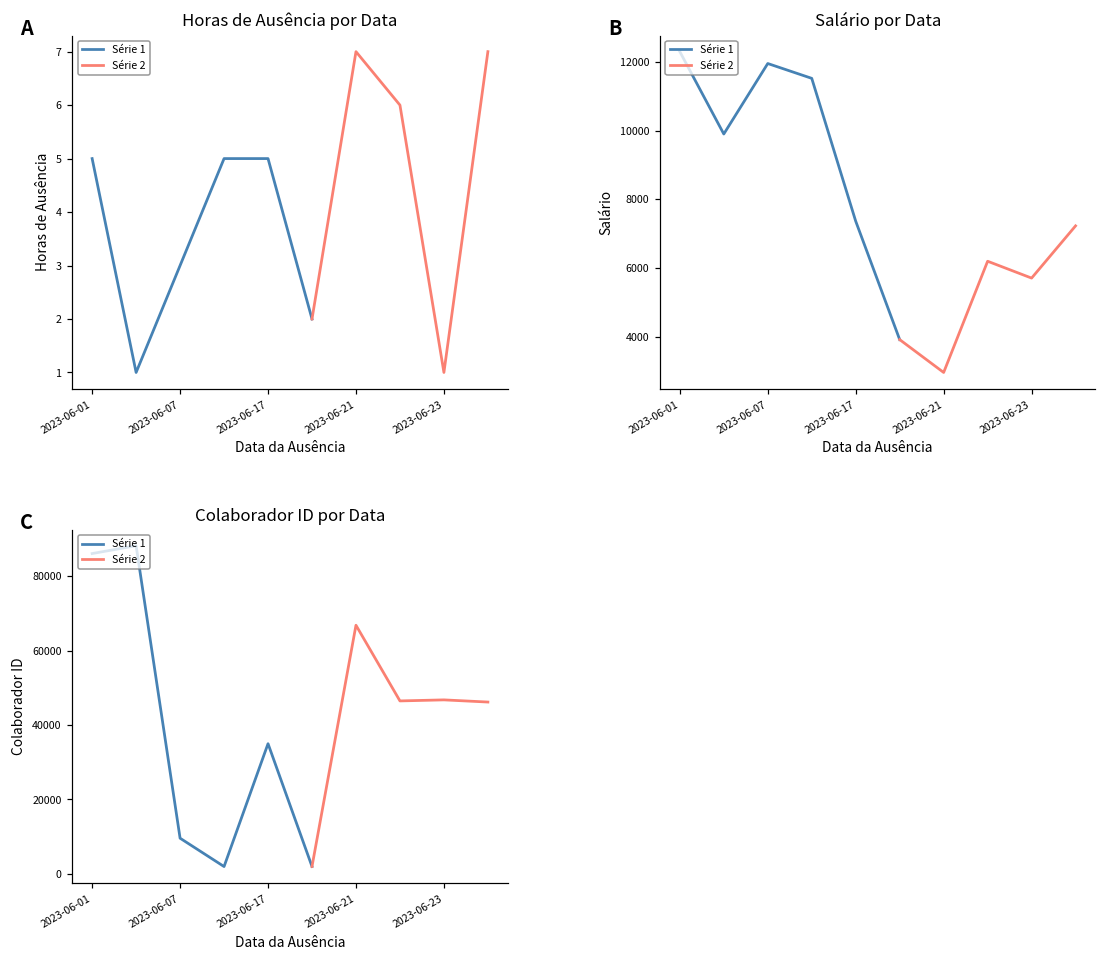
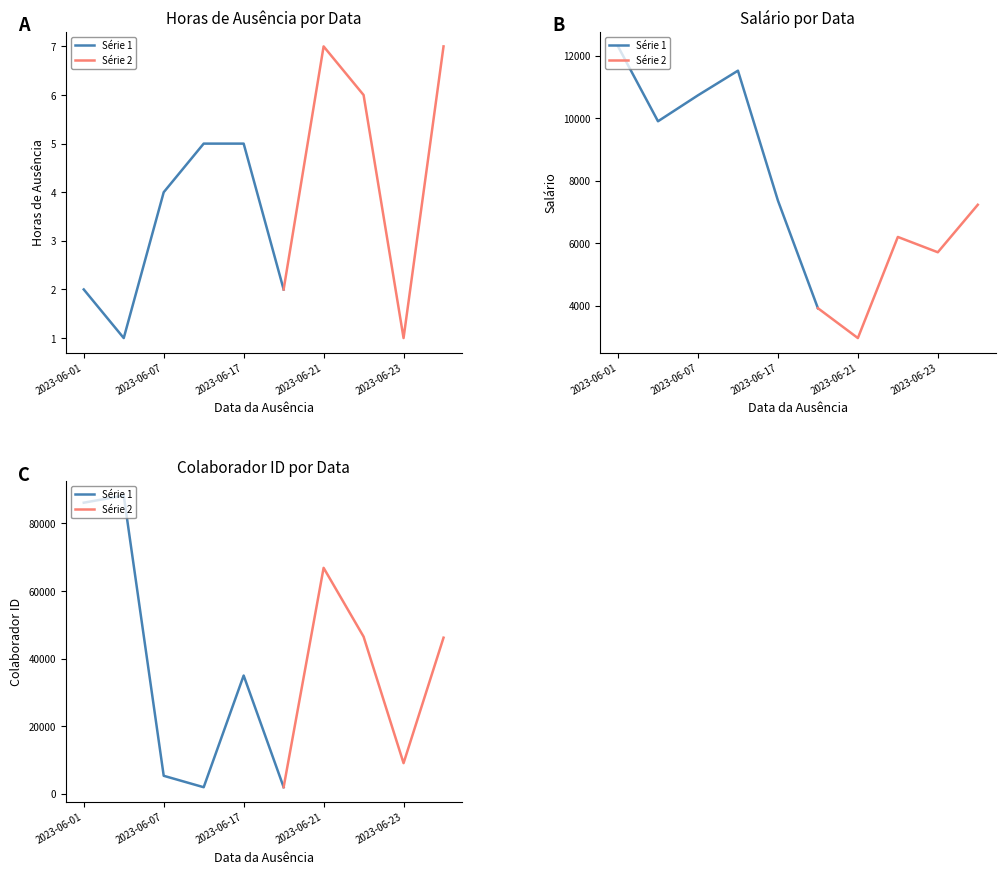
Horas de Ausência por Data, Série 1, 2023-06-01: 5 -> 2
Horas de Ausência por Data, Série 1, 2023-06-07: 3 -> 4
Salário por Data, Série 1, 2023-06-07: 12000 -> 10700
Colaborador ID por Data, Série 1, 2023-06-07: 10000 -> 5000
Colaborador ID por Data, Série 2, 2023-06-23: 47000 -> 9000
